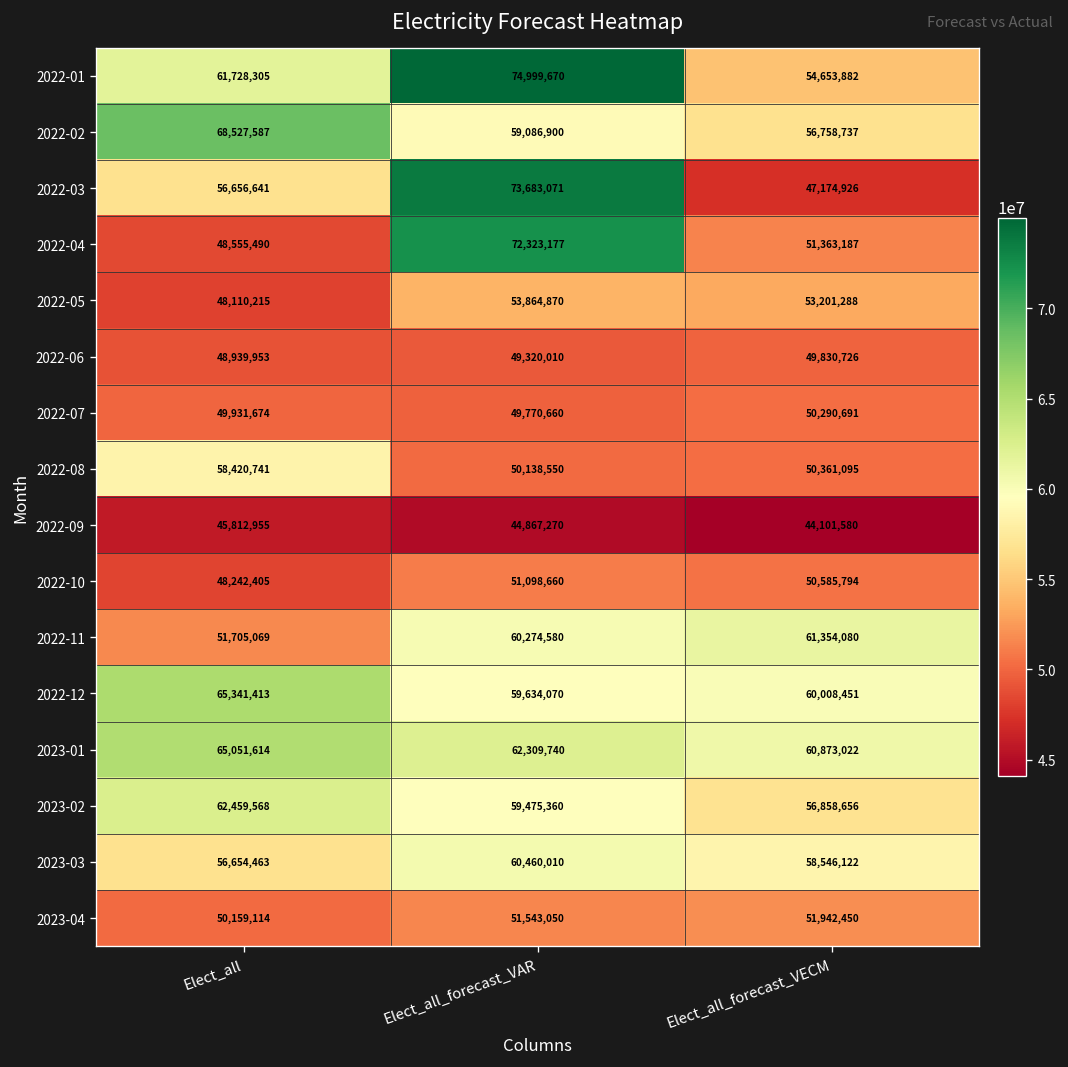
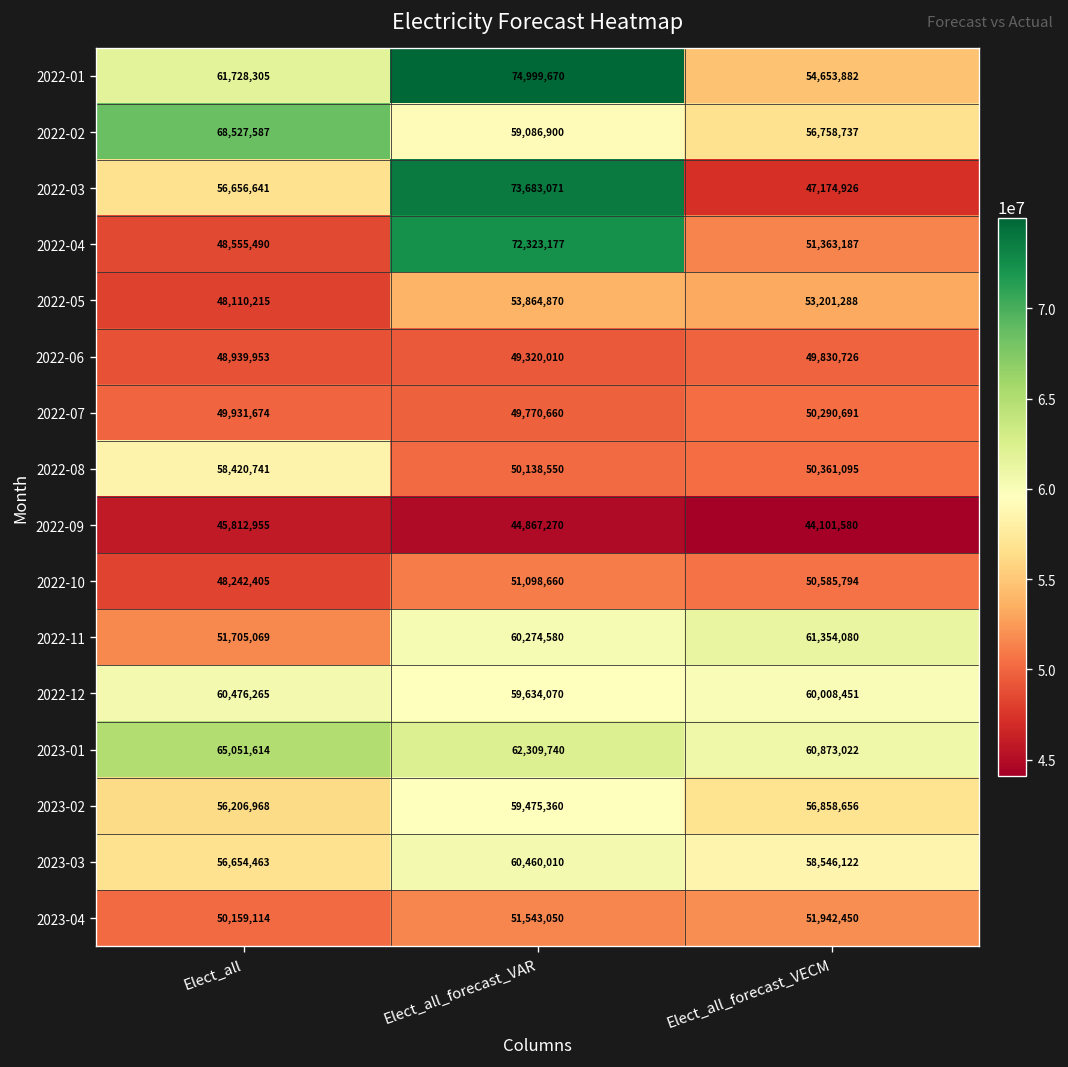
2022-12, Elect_all: 65,341,413 -> 60,476,265
2023-02, Elect_all: 62,459,568 -> 56,206,968
